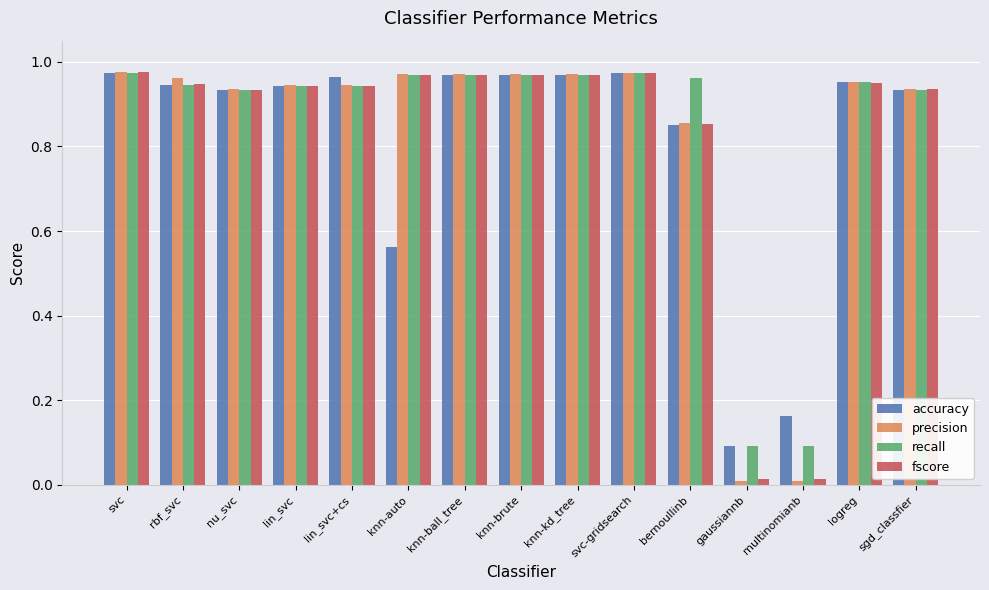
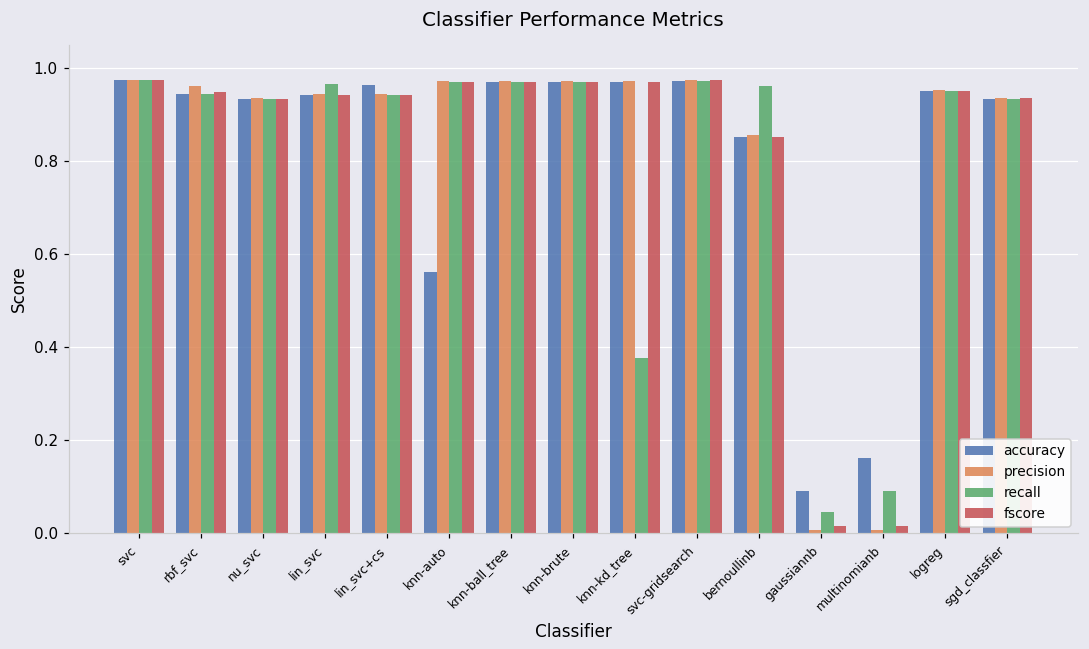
recall, lin_svc: 0.94 -> 0.97
recall, knn-kd_tree: 0.97 -> 0.38
recall, gaussiannb: 0.09 -> 0.05
